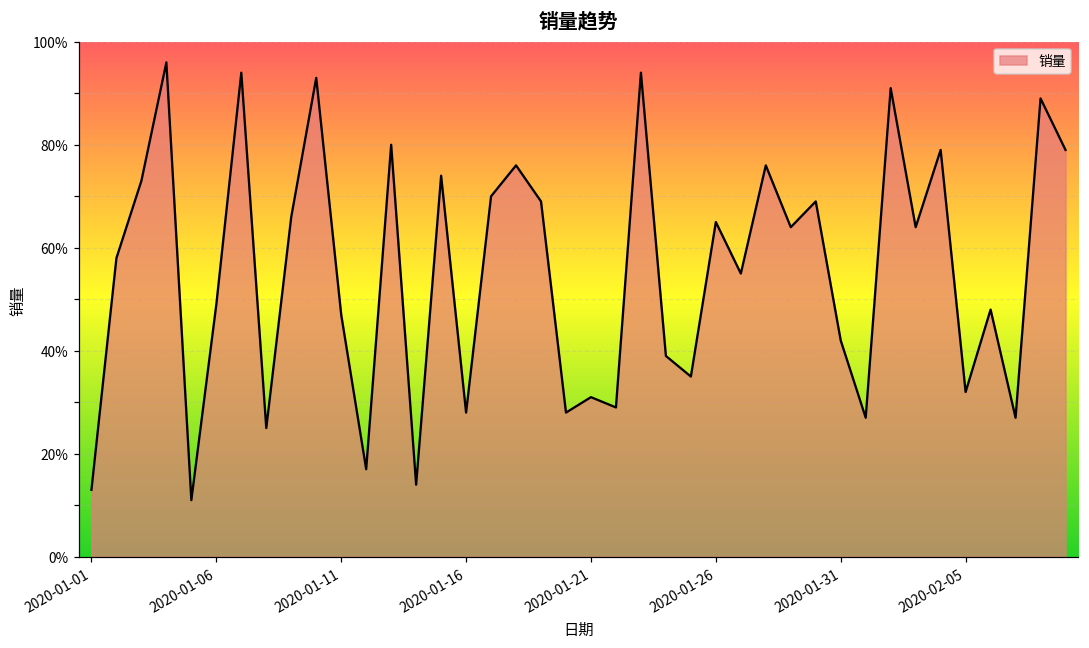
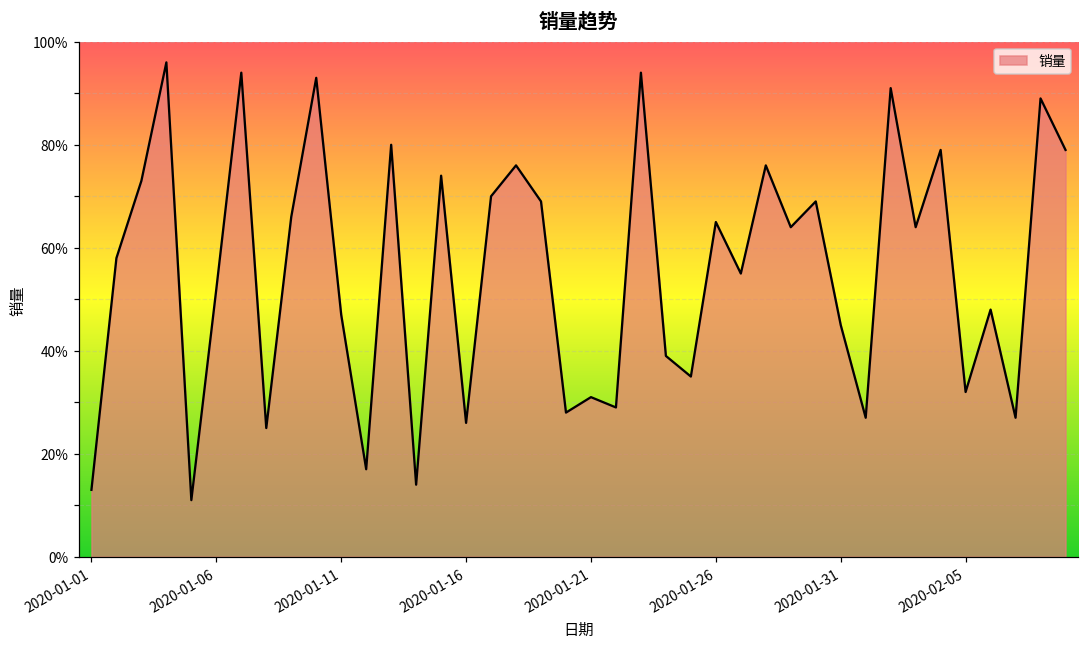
2020-01-06: 49% -> 52%
2020-01-16: 28% -> 26%
2020-01-31: 42% -> 45%
